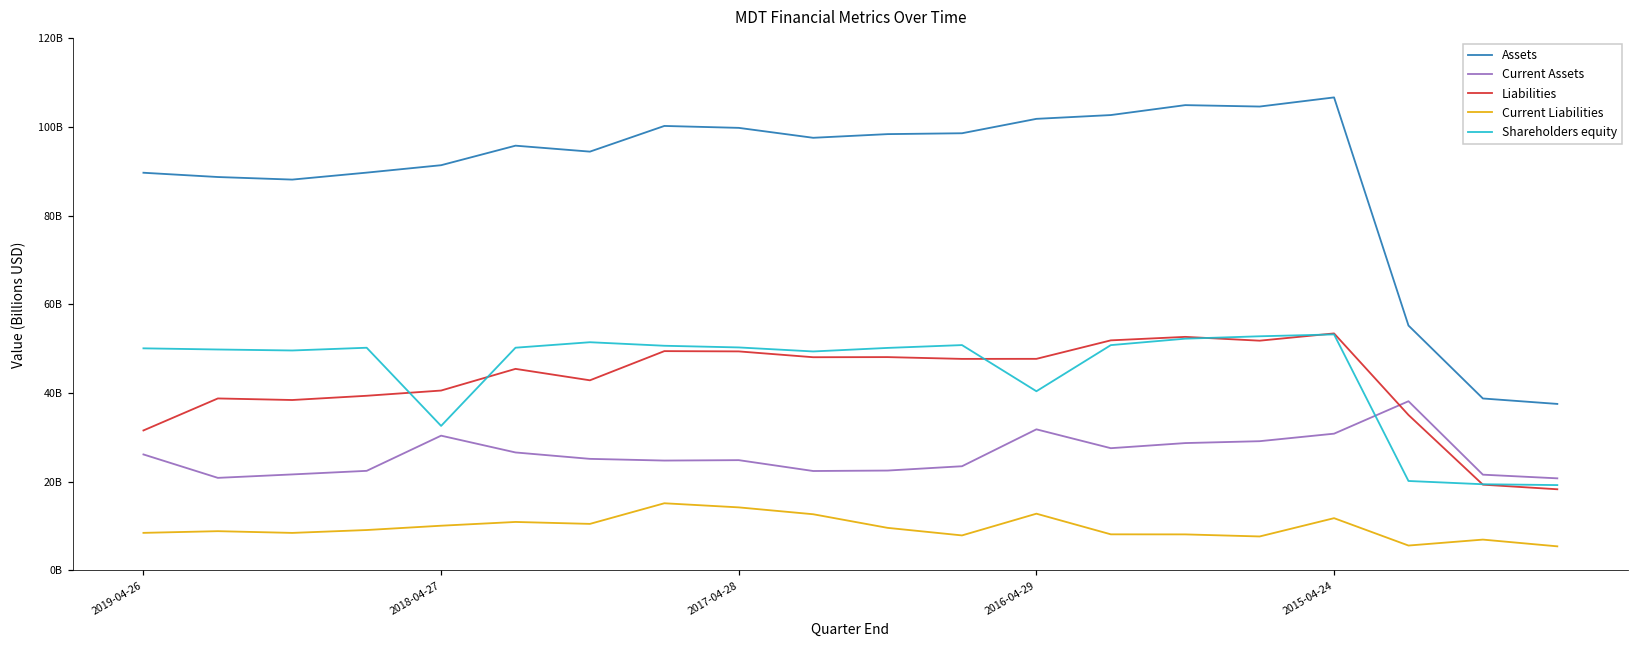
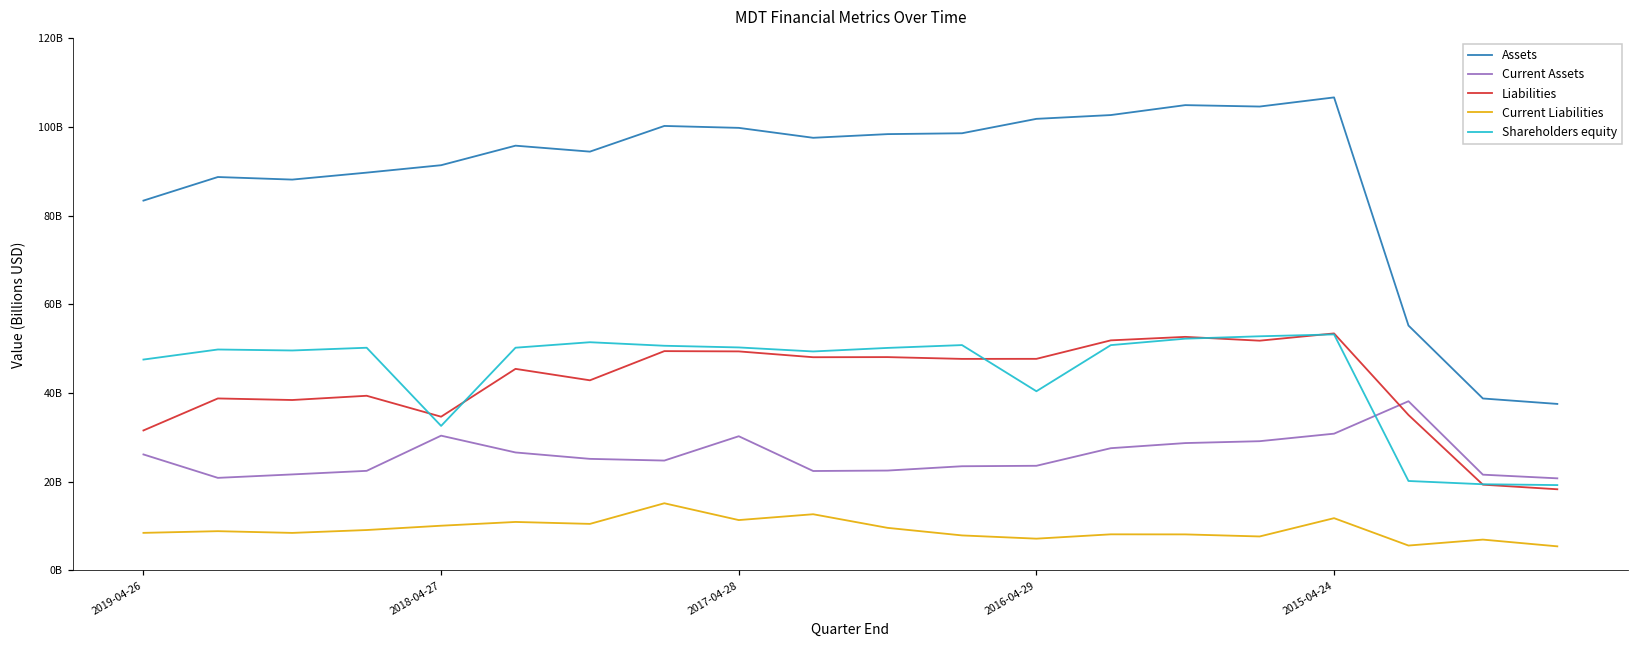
Assets, 2019-04-26: 90000000000 -> 83000000000
Shareholders equity, 2019-04-26: 50000000000 -> 48000000000
Liabilities, 2018-04-27: 41000000000 -> 35000000000
Current Assets, 2017-04-28: 25000000000 -> 30000000000
Current Liabilities, 2017-04-28: 14000000000 -> 11000000000
Current Assets, 2016-04-29: 32000000000 -> 24000000000
Current Liabilities, 2016-04-29: 13000000000 -> 7000000000
